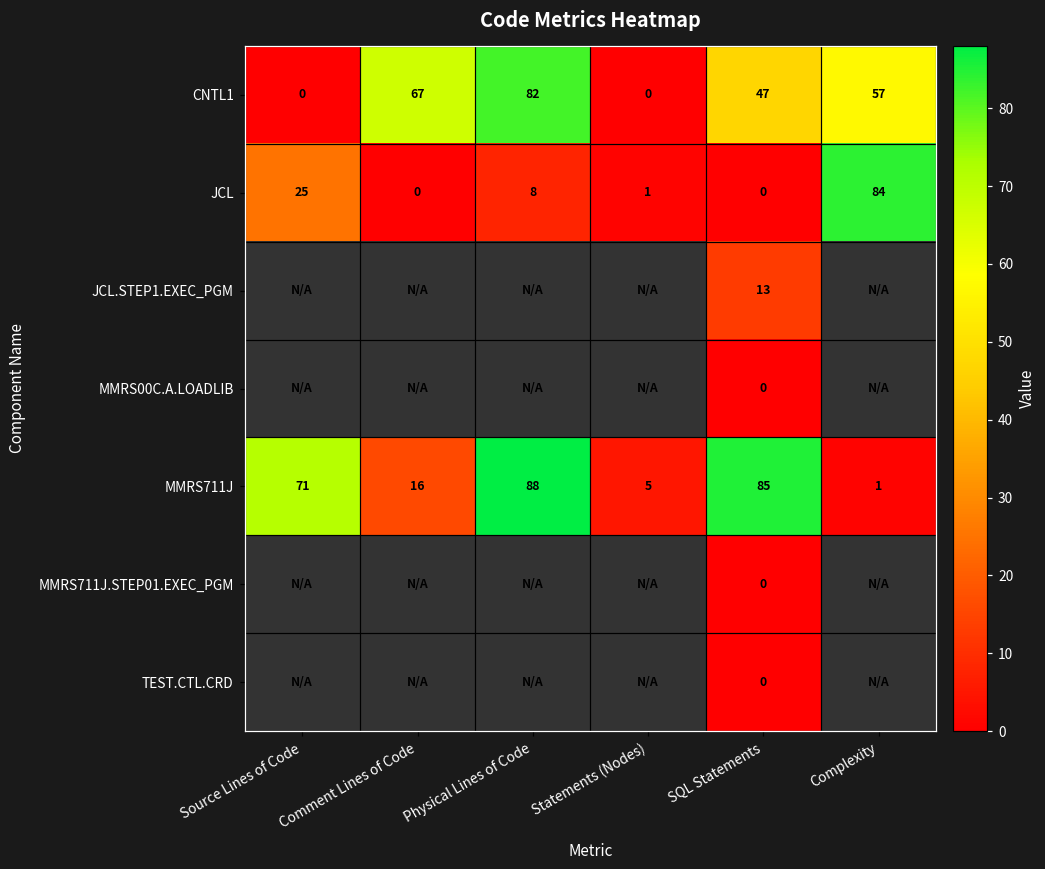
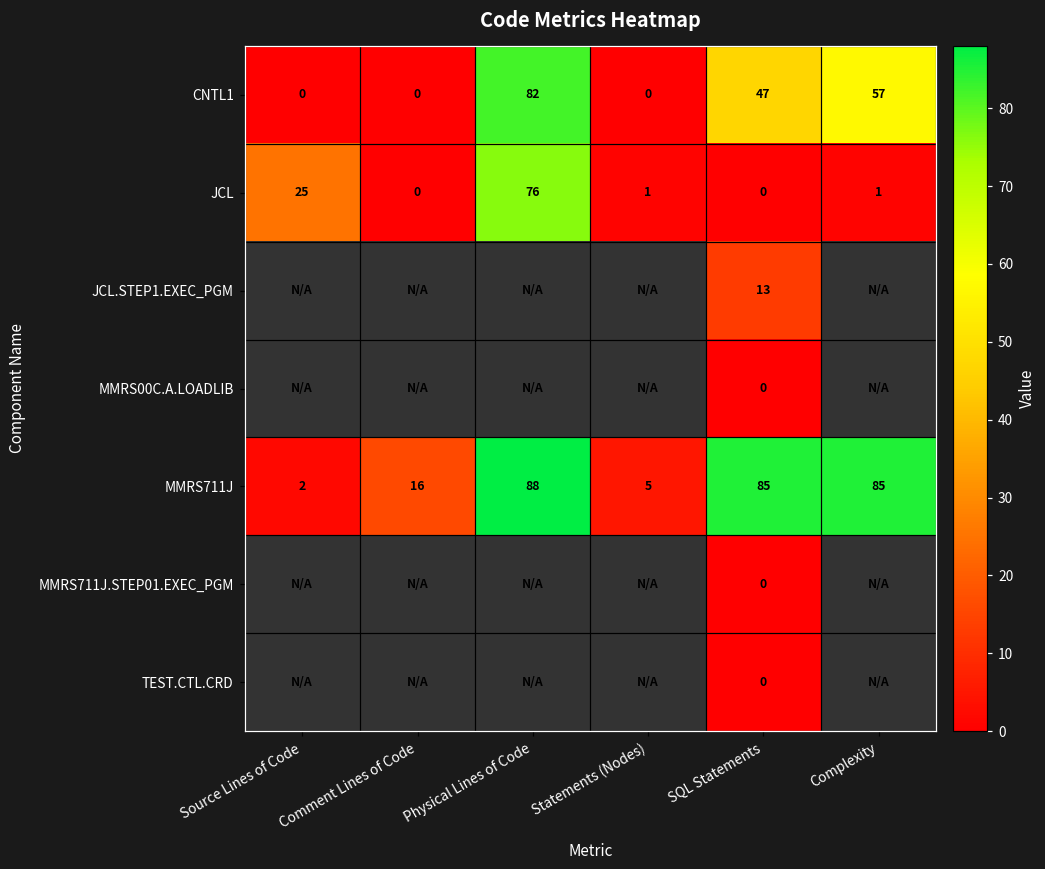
CNTL1, Comment Lines of Code: 67 -> 0
JCL, Physical Lines of Code: 8 -> 76
JCL, Complexity: 84 -> 1
MMRS711J, Source Lines of Code: 71 -> 2
MMRS711J, Complexity: 1 -> 85
